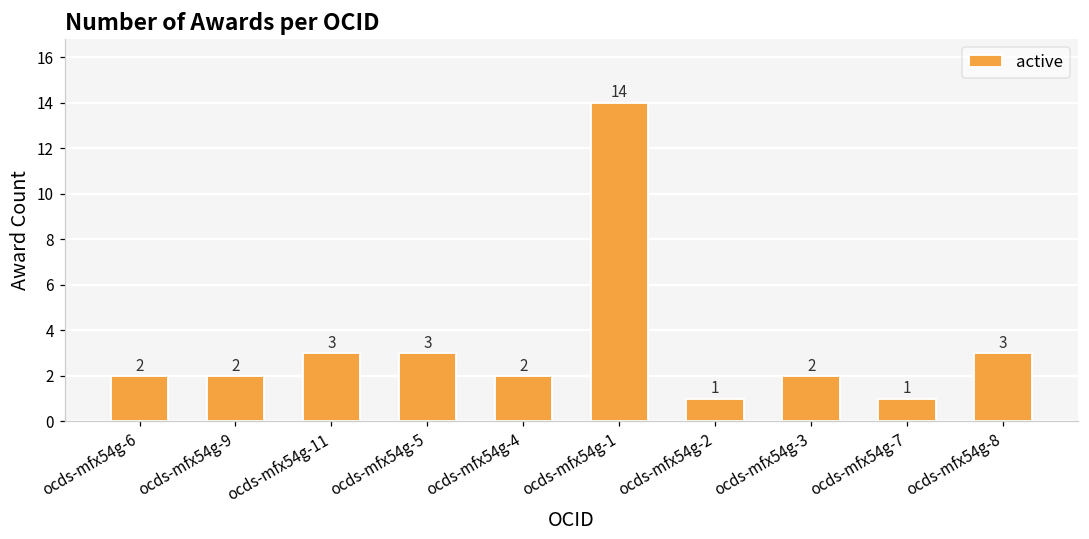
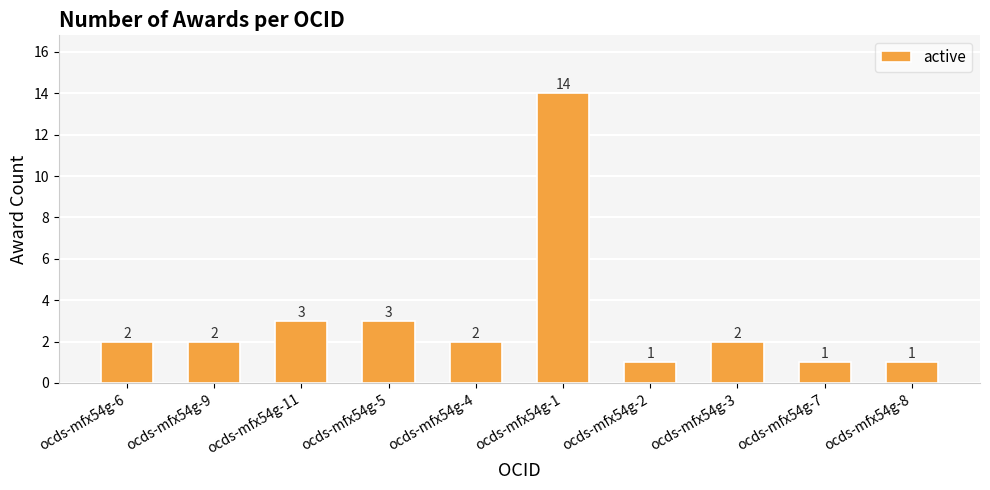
ocds-mfx54g-8: 3 -> 1
